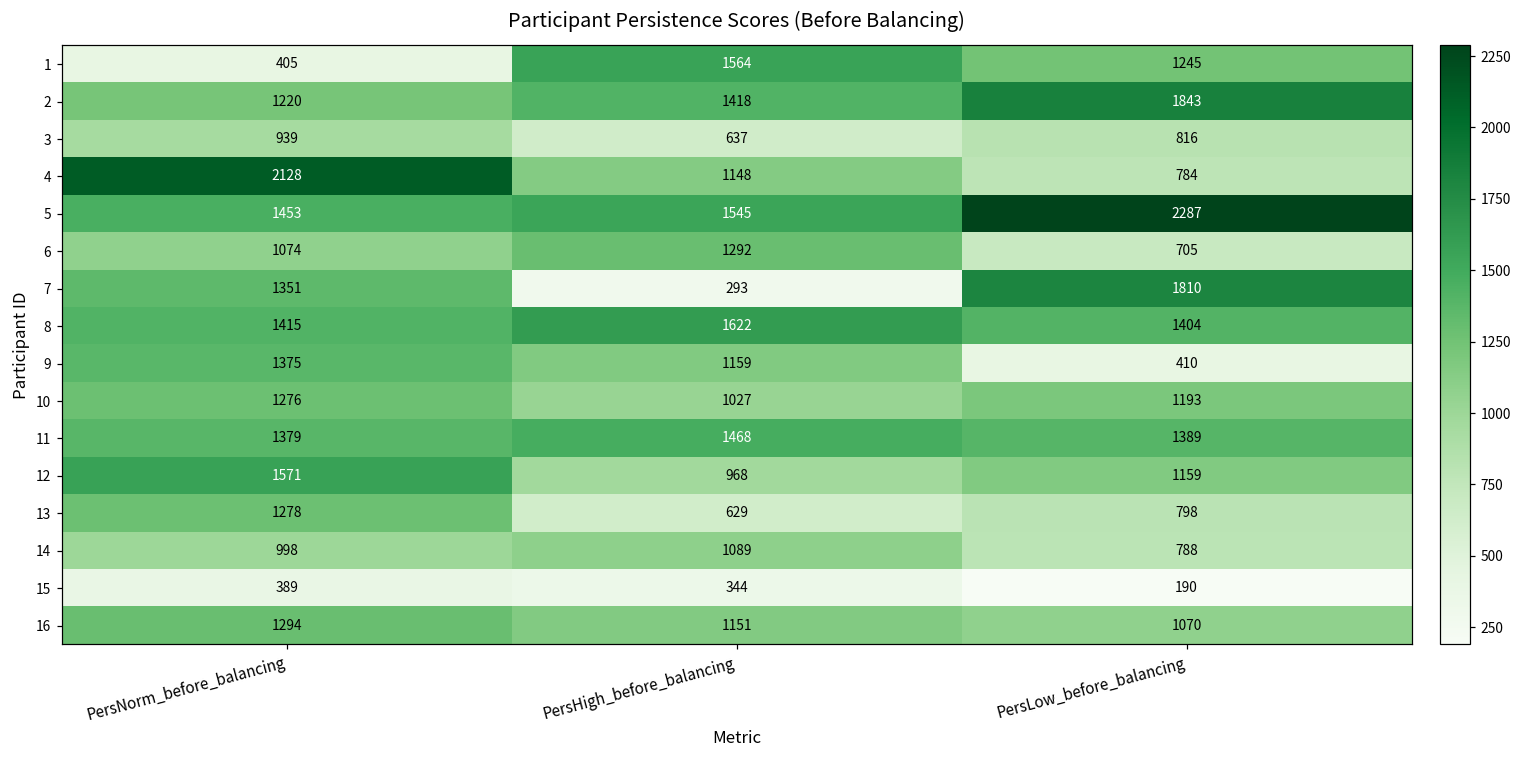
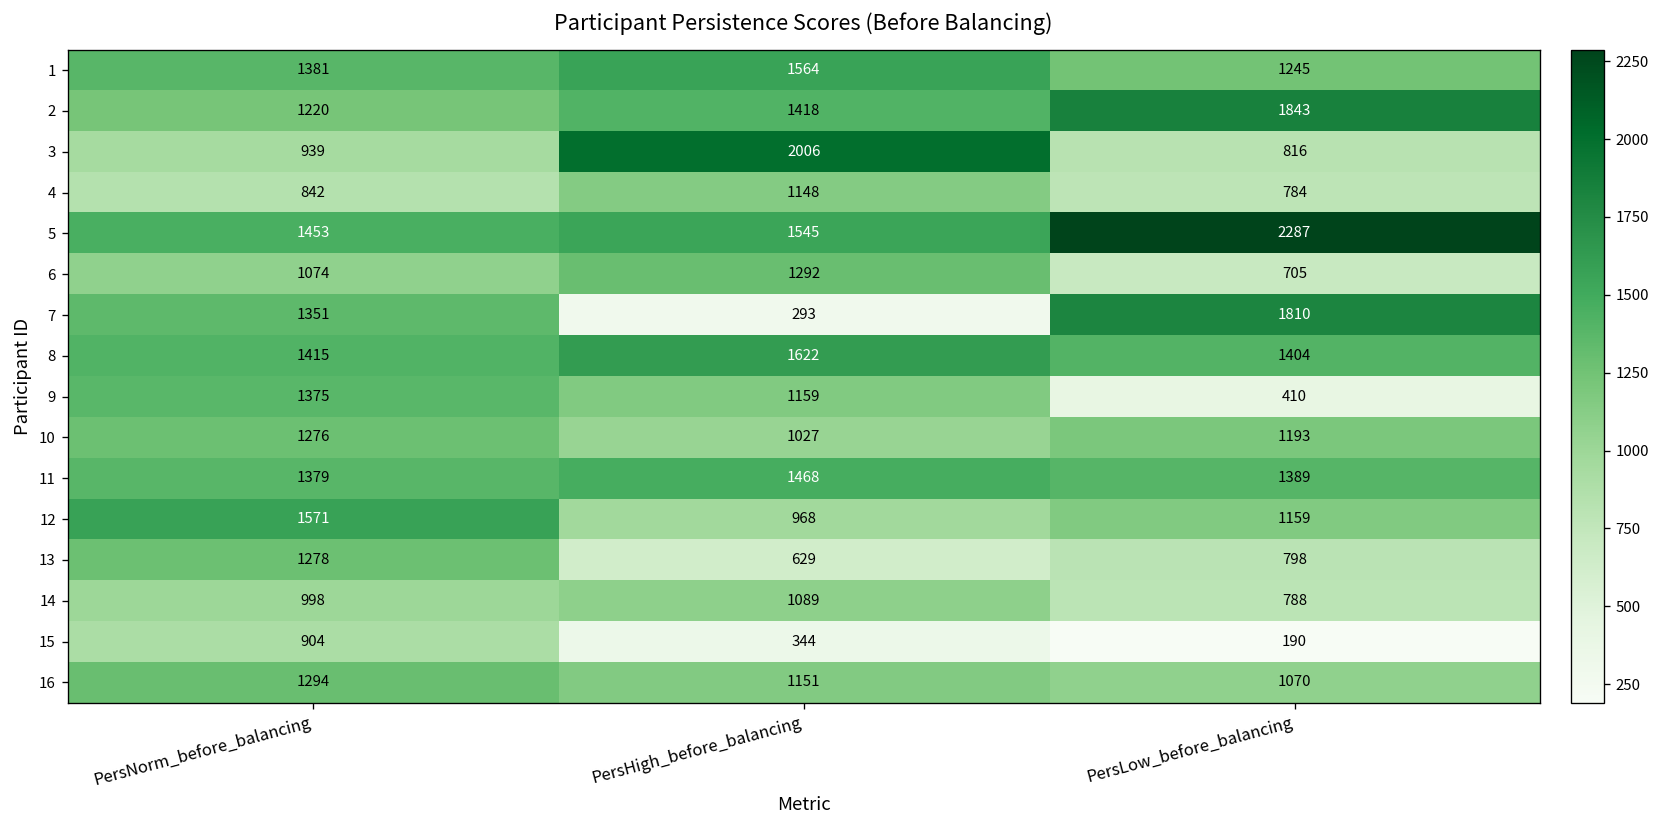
1, PersNorm_before_balancing: 405 -> 1381
3, PersHigh_before_balancing: 637 -> 2006
4, PersNorm_before_balancing: 2128 -> 842
15, PersNorm_before_balancing: 389 -> 904
